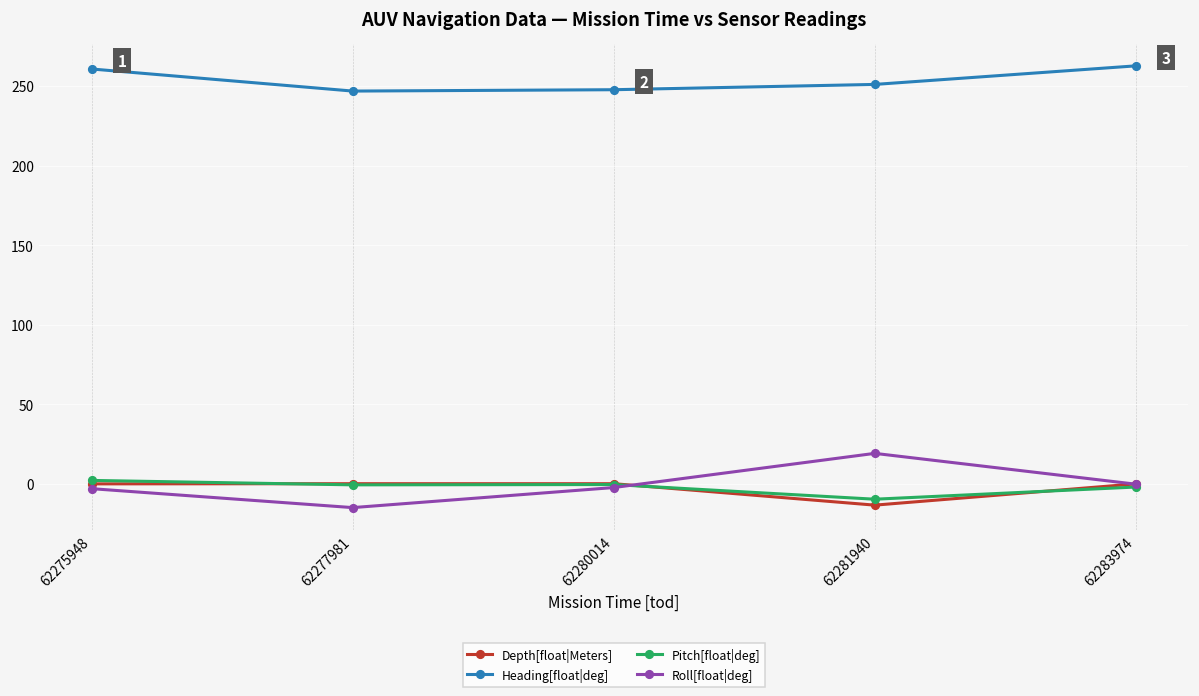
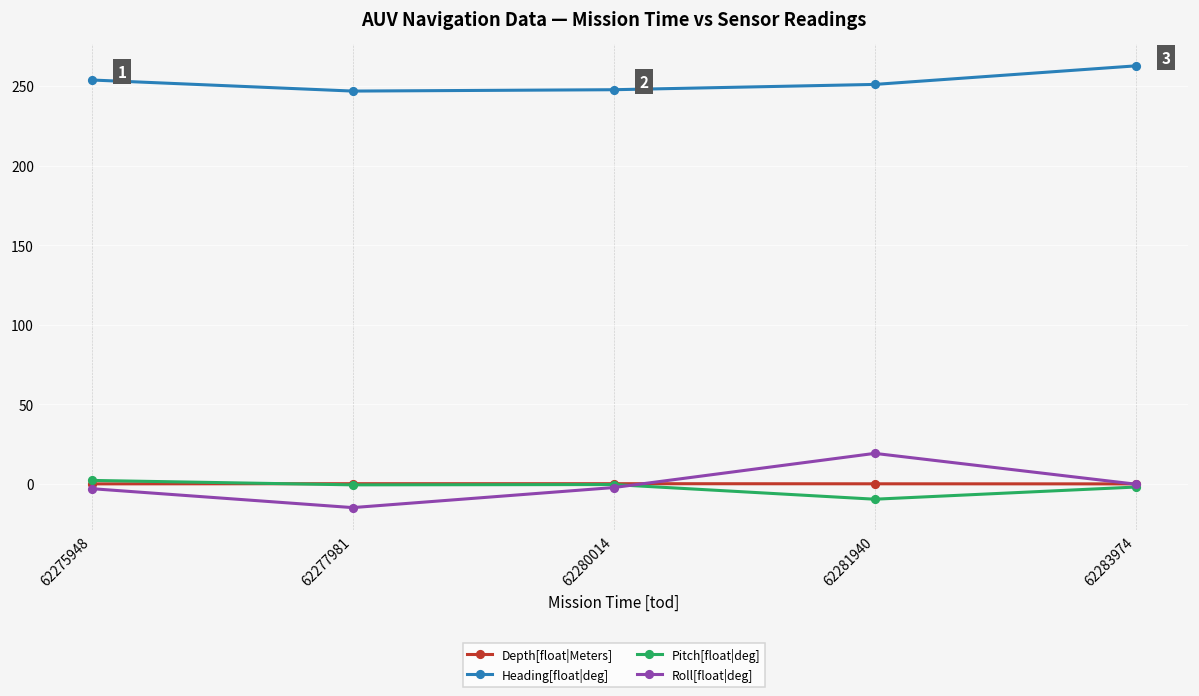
Heading[float|deg], 62275948: 261 -> 254
Depth[float|Meters], 62281940: -13 -> 0
